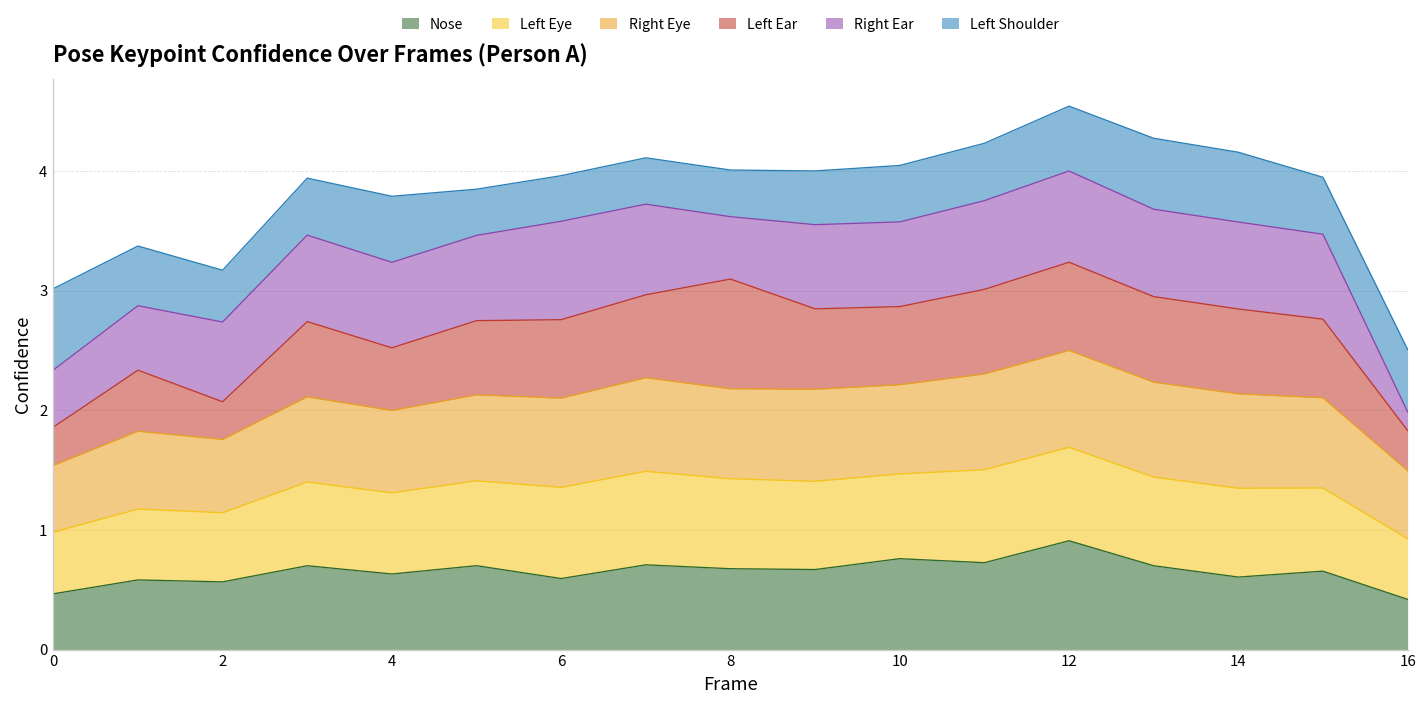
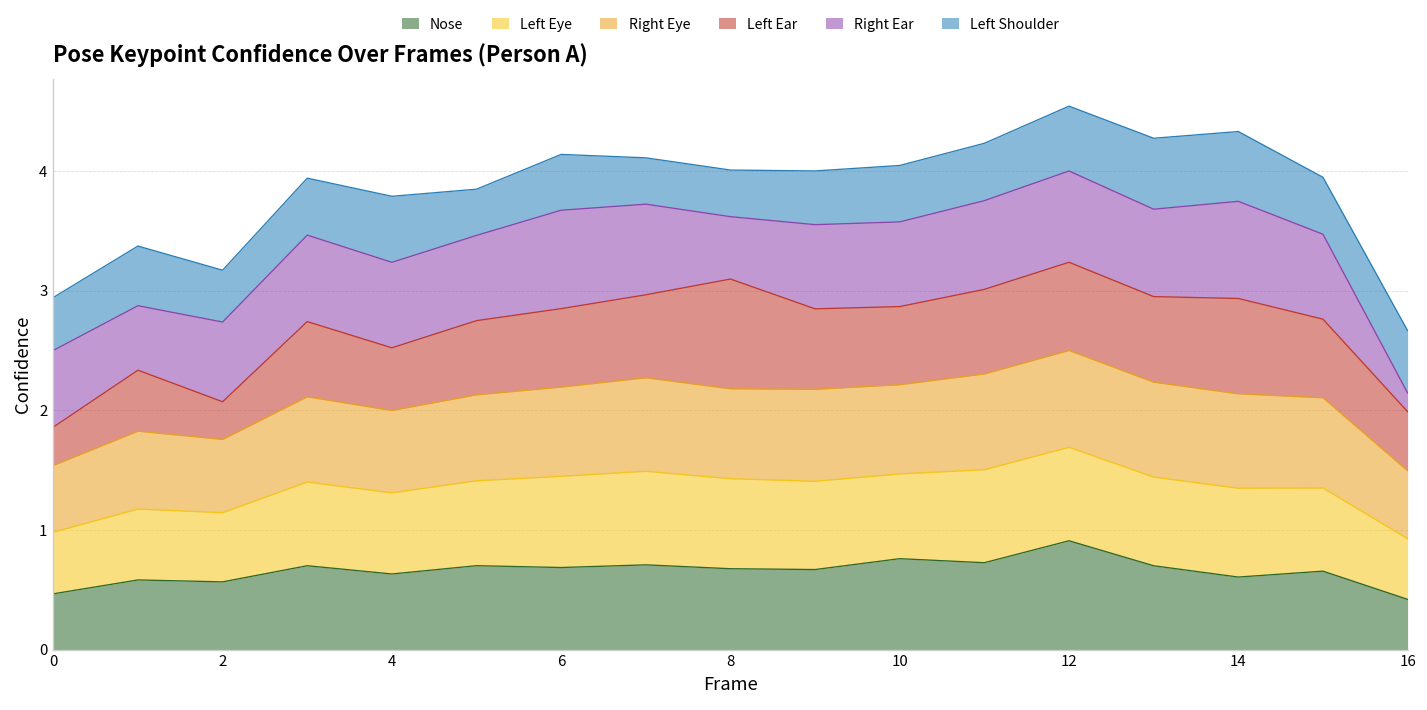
Right Ear, 0: 0.5 -> 0.6
Left Shoulder, 0: 0.7 -> 0.4
Nose, 6: 0.6 -> 0.7
Left Shoulder, 6: 0.4 -> 0.5
Left Ear, 14: 0.7 -> 0.8
Right Ear, 14: 0.7 -> 0.8
Left Ear, 16: 0.3 -> 0.5
